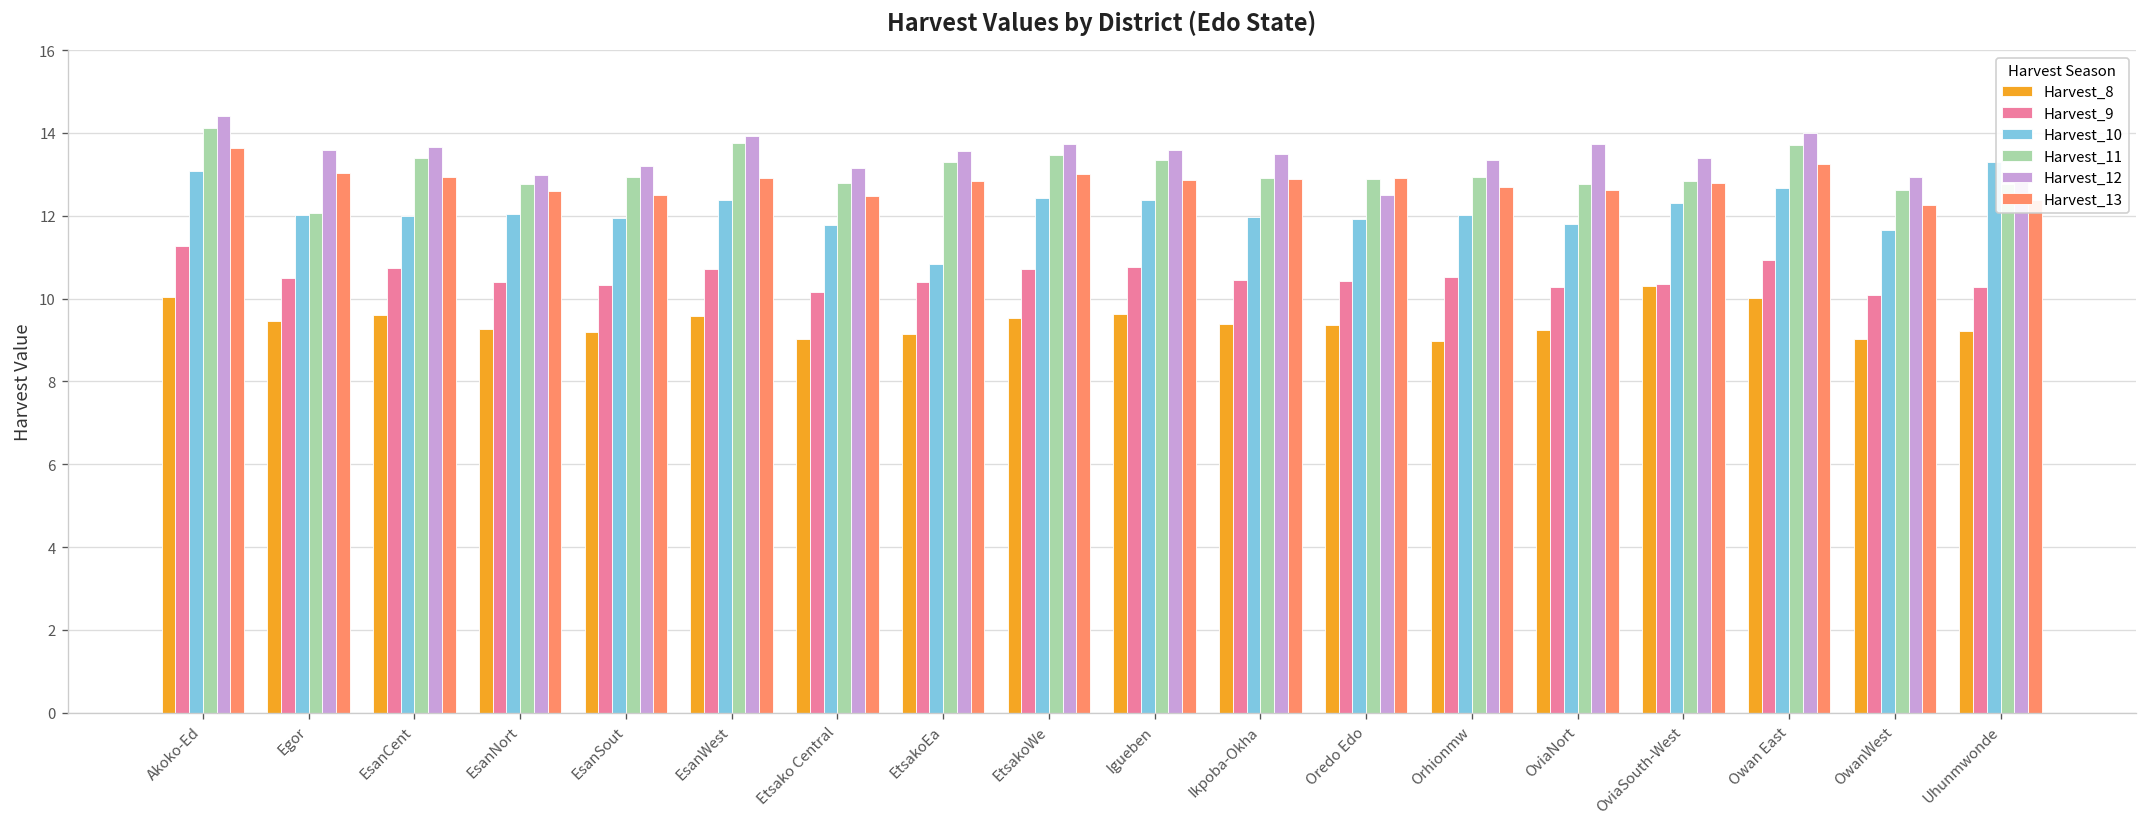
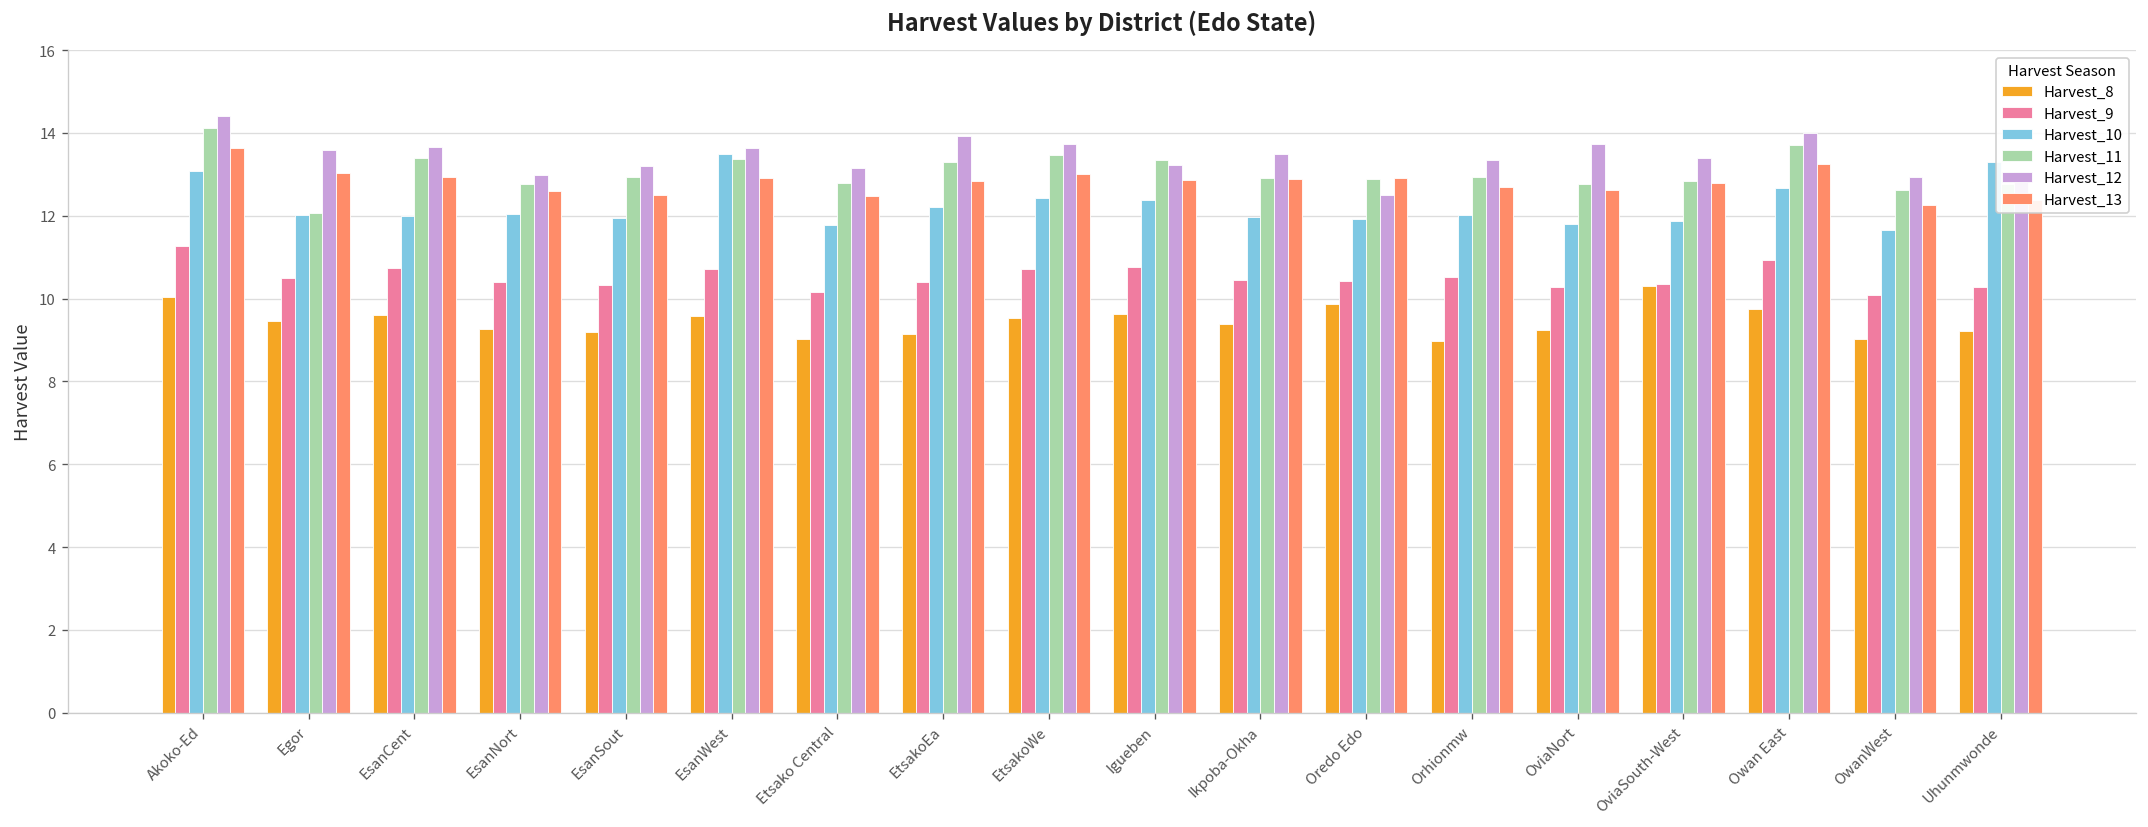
Harvest_10, EsanWest: 12.4 -> 13.5
Harvest_11, EsanWest: 13.8 -> 13.4
Harvest_12, EsanWest: 13.9 -> 13.6
Harvest_10, EtsakoEa: 10.8 -> 12.2
Harvest_12, EtsakoEa: 13.6 -> 13.9
Harvest_12, Igueben: 13.6 -> 13.2
Harvest_8, Oredo Edo: 9.4 -> 9.9
Harvest_10, OviaSouth-West: 12.3 -> 11.9
Harvest_8, Owan East: 10.0 -> 9.7
